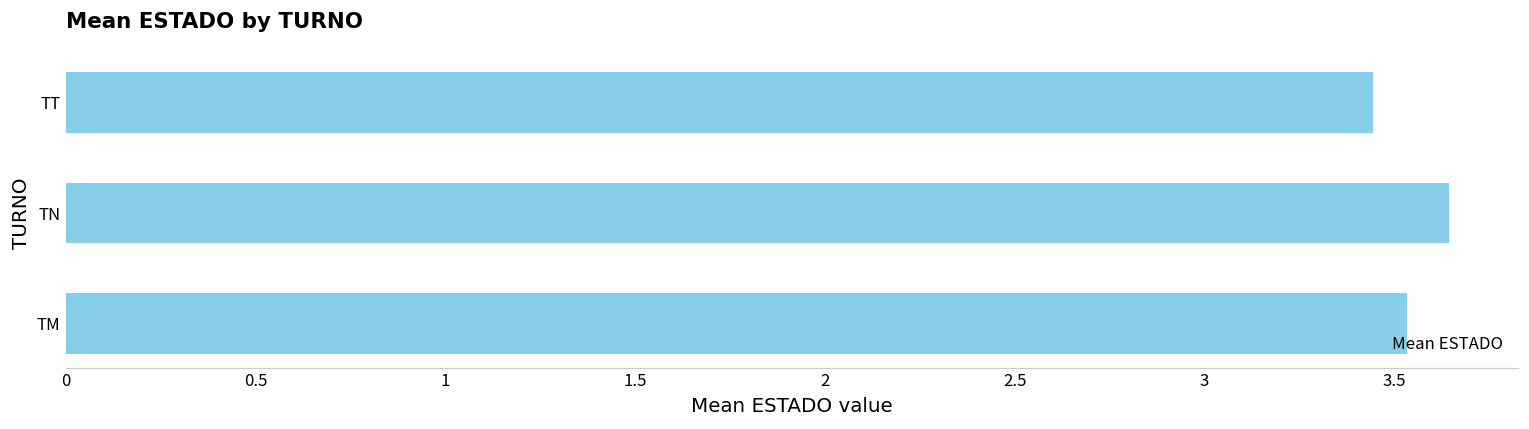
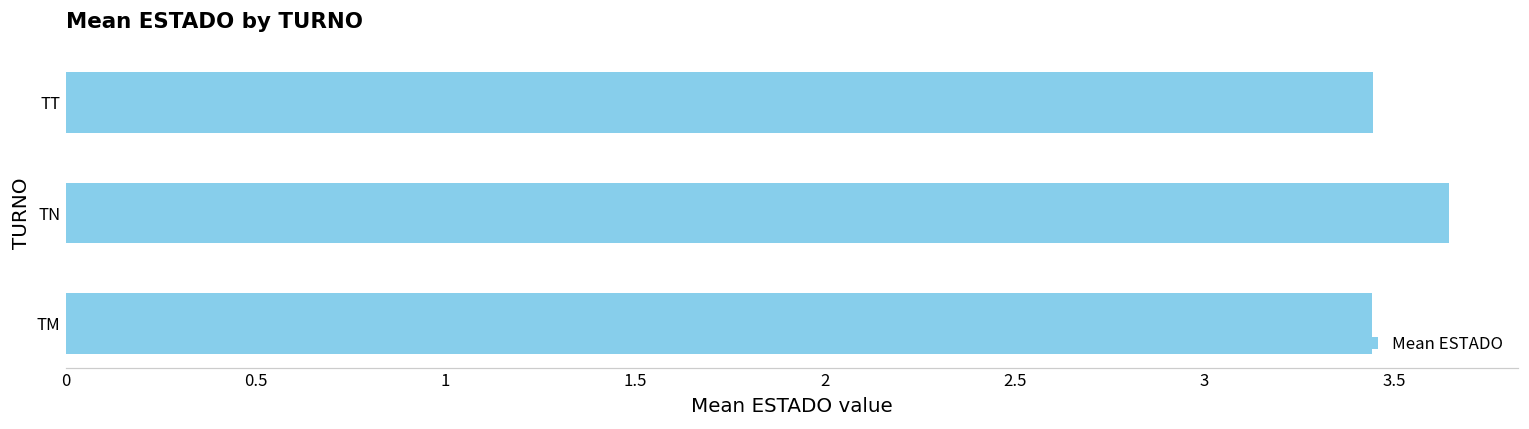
TM: 3.53 -> 3.44
